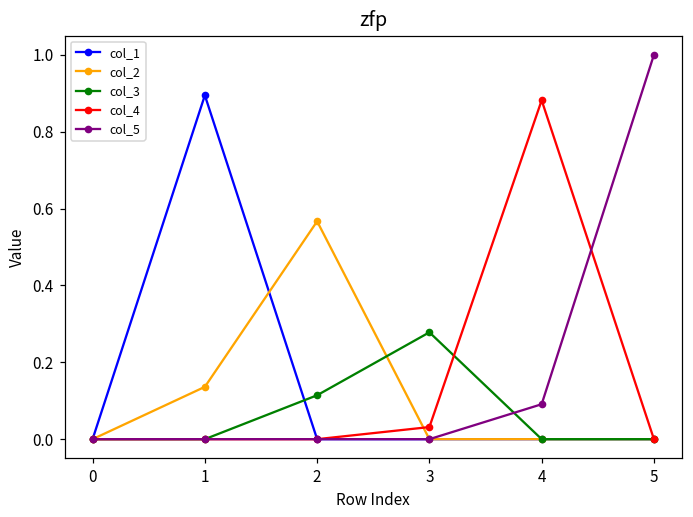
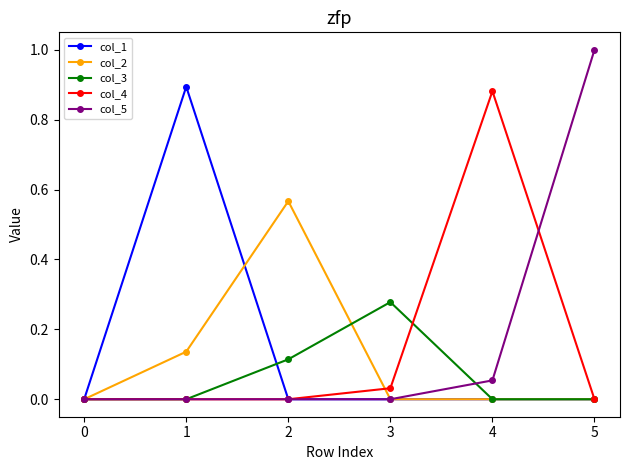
col_5, 4: 0.09 -> 0.05
